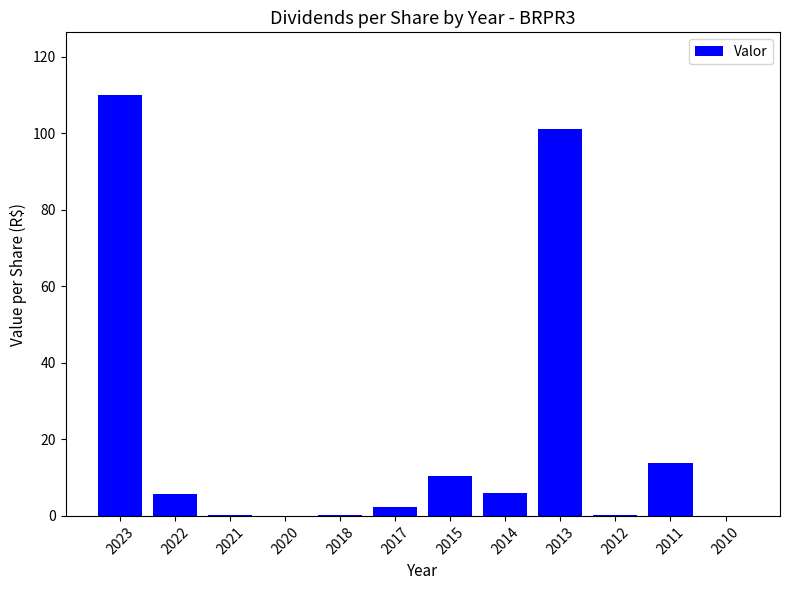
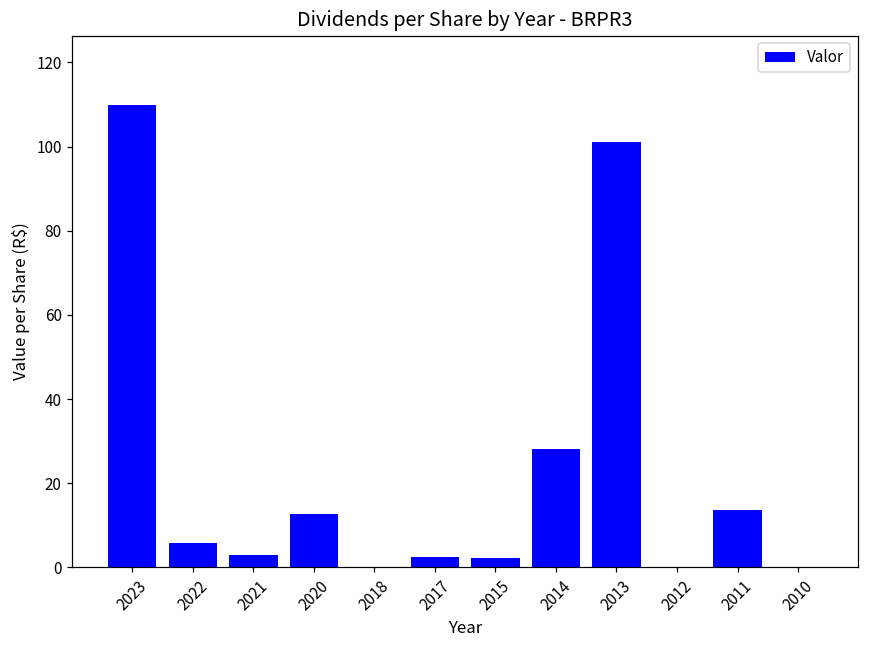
2021: 0 -> 3
2020: 0 -> 13
2015: 10 -> 2
2014: 6 -> 28
